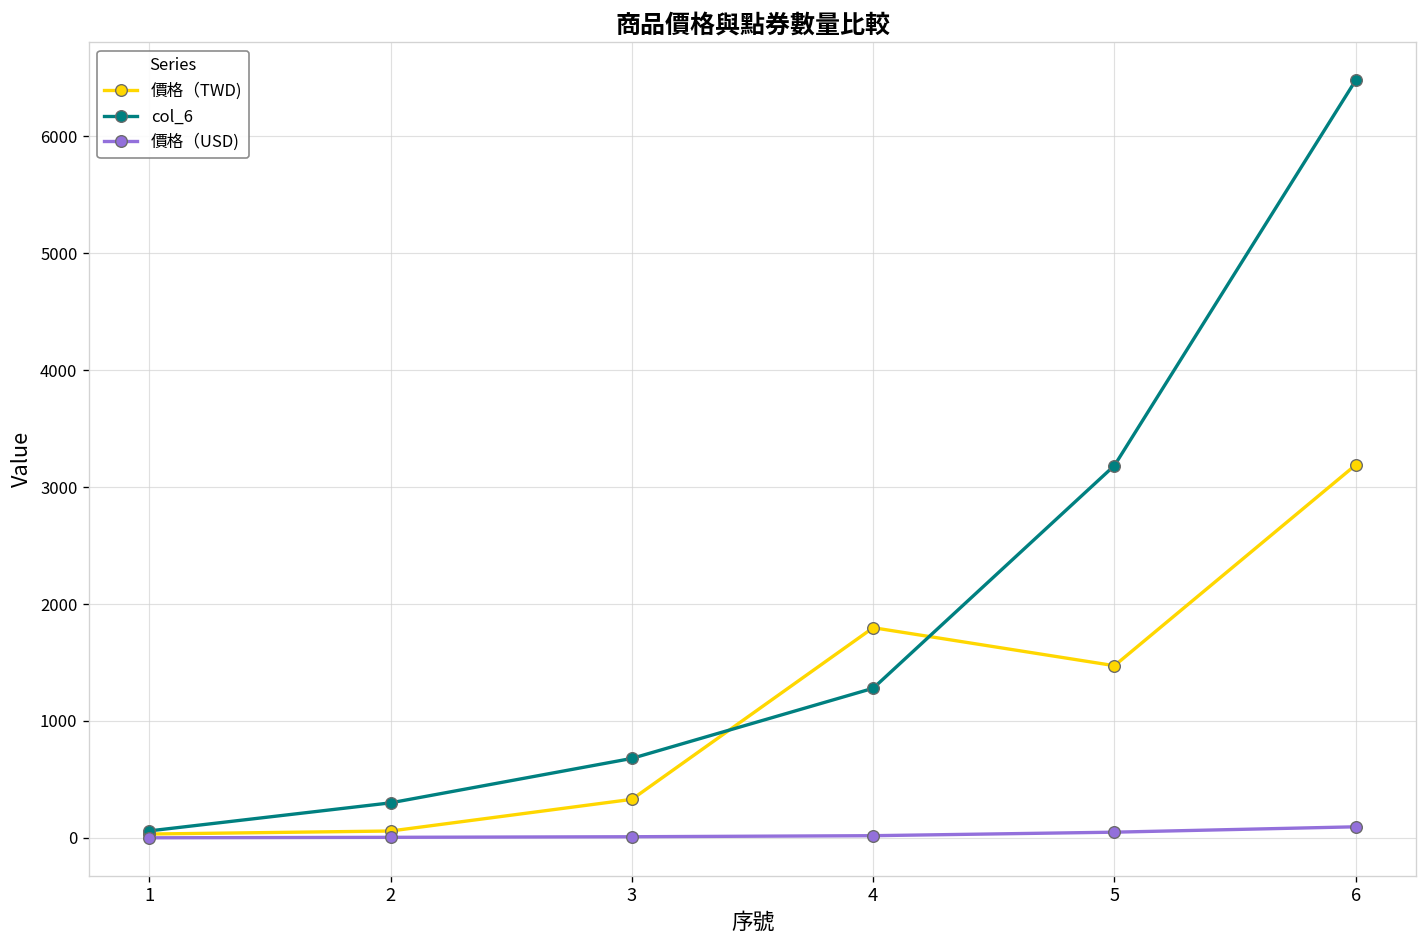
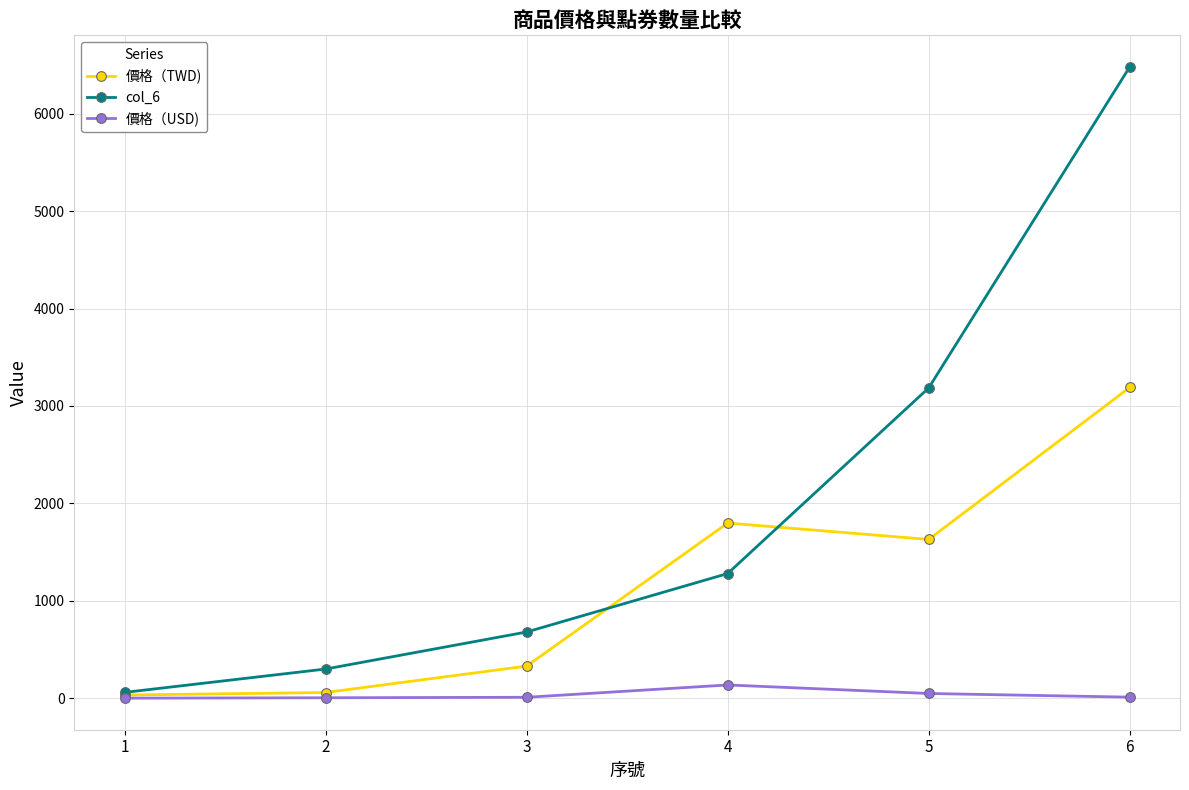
價格（USD), 4: 0 -> 100
價格（TWD), 5: 1500 -> 1600
價格（USD), 6: 100 -> 0
